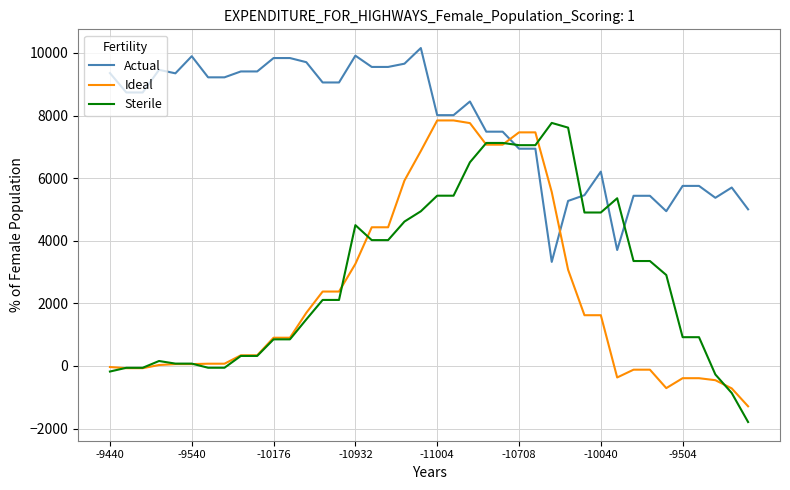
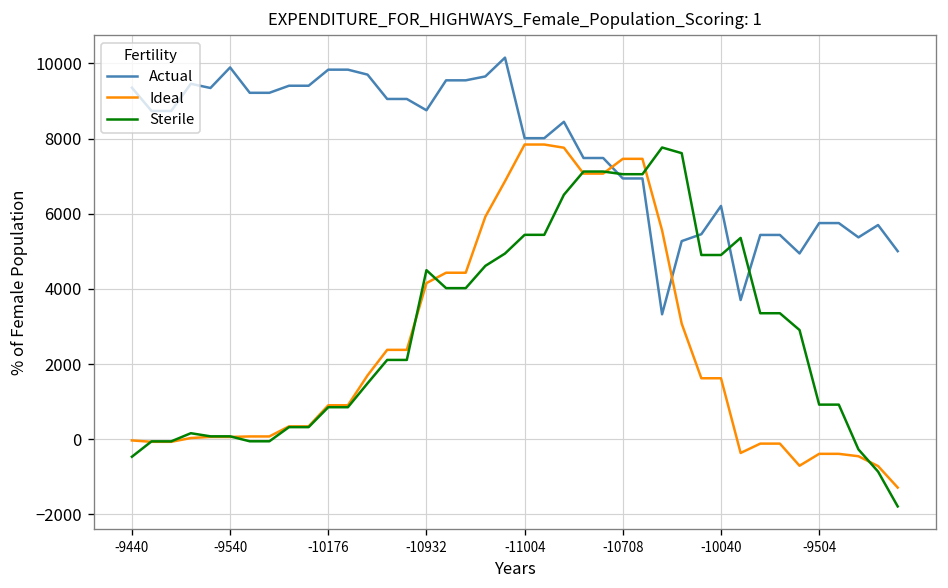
Sterile, -9440: -200 -> -500
Actual, -10932: 9900 -> 8800
Ideal, -10932: 3300 -> 4200
